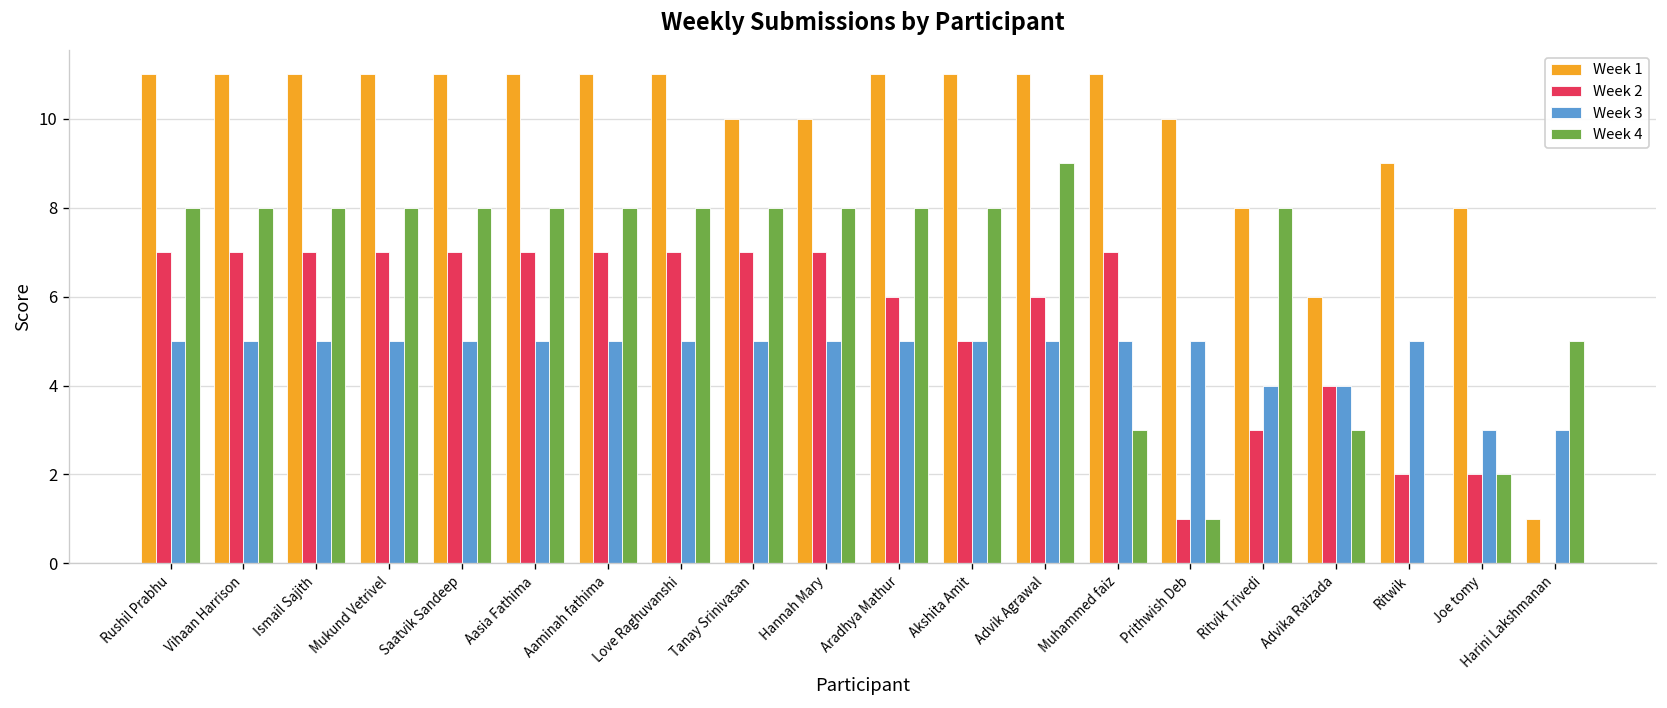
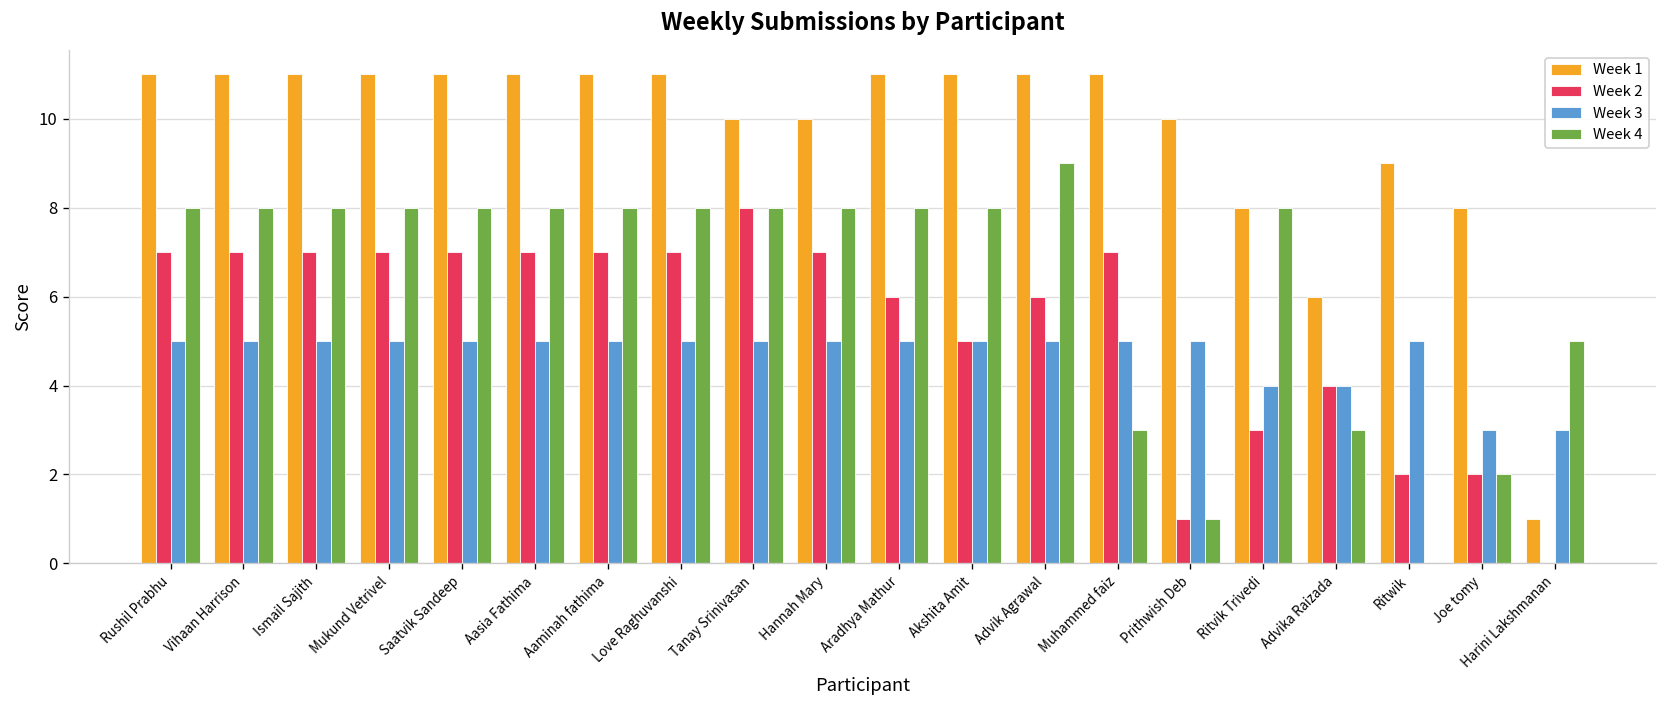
Week 2, Tanay Srinivasan: 7 -> 8
